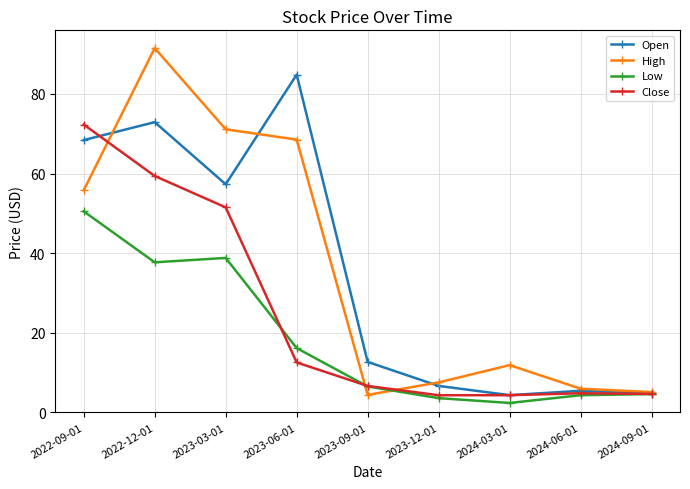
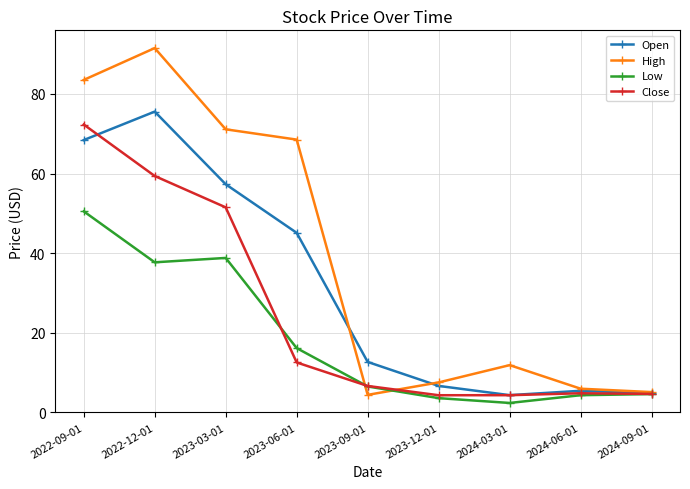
High, 2022-09-01: 56 -> 84
Open, 2022-12-01: 73 -> 76
Open, 2023-06-01: 85 -> 45
